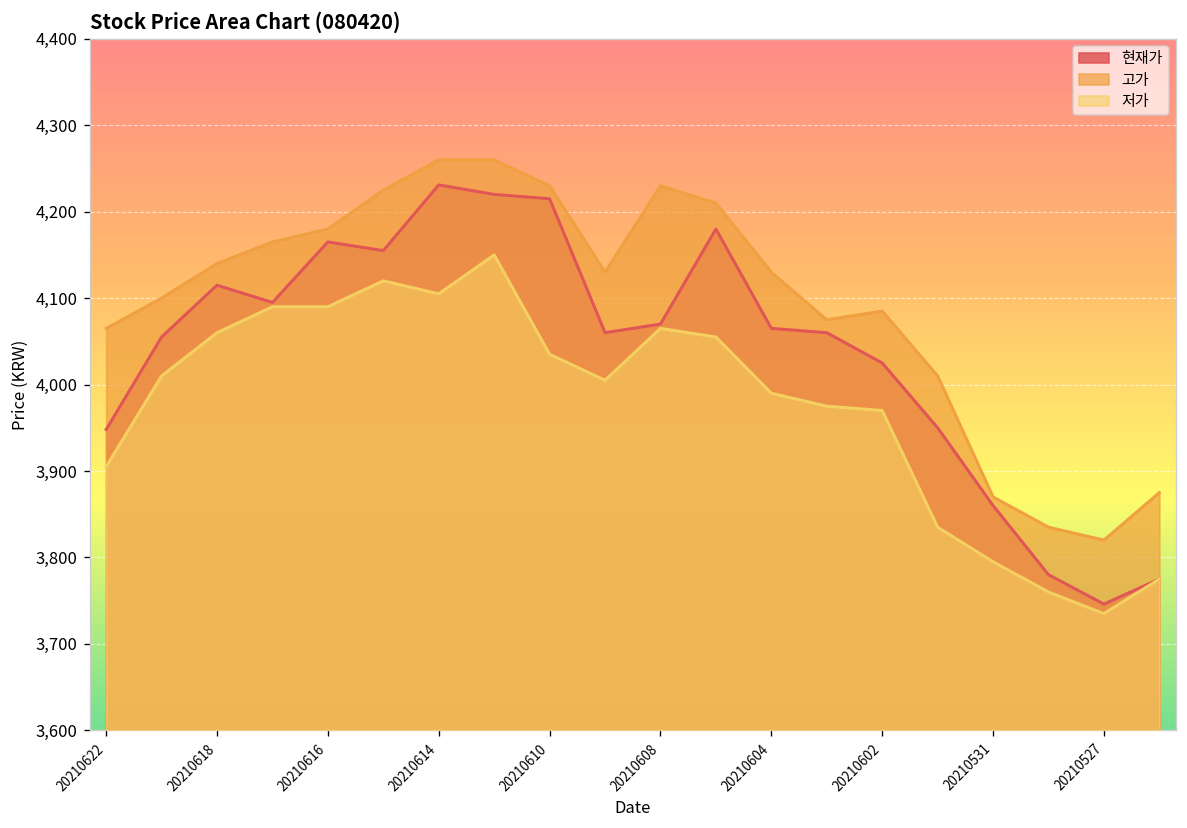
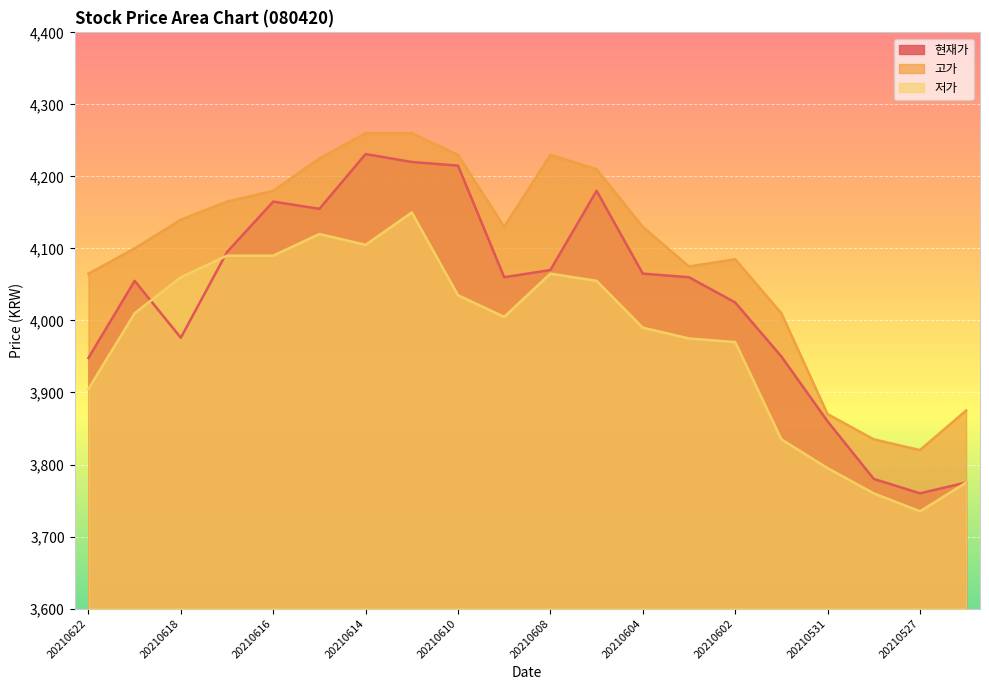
현재가, 20210618: 4,120 -> 3,980
현재가, 20210527: 3,750 -> 3,760
